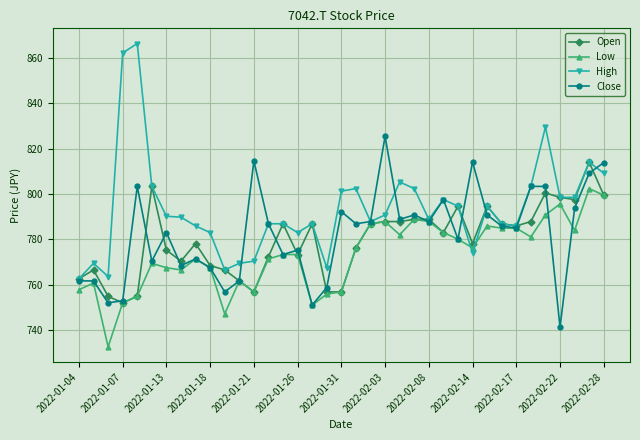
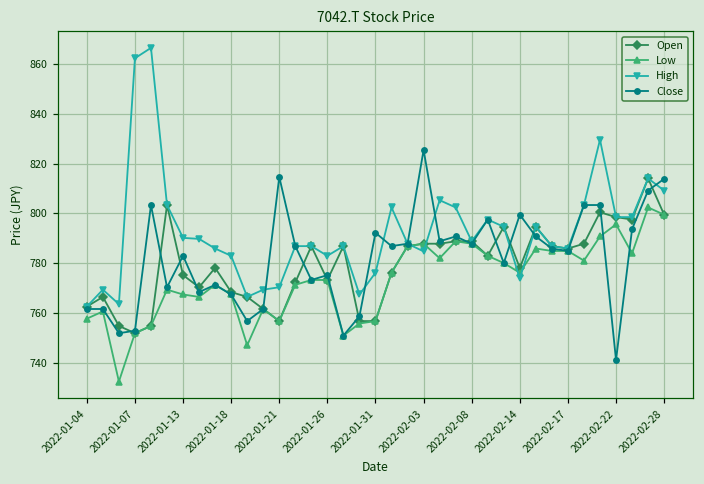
High, 2022-01-31: 801 -> 776
High, 2022-02-03: 791 -> 785
Close, 2022-02-14: 814 -> 799
